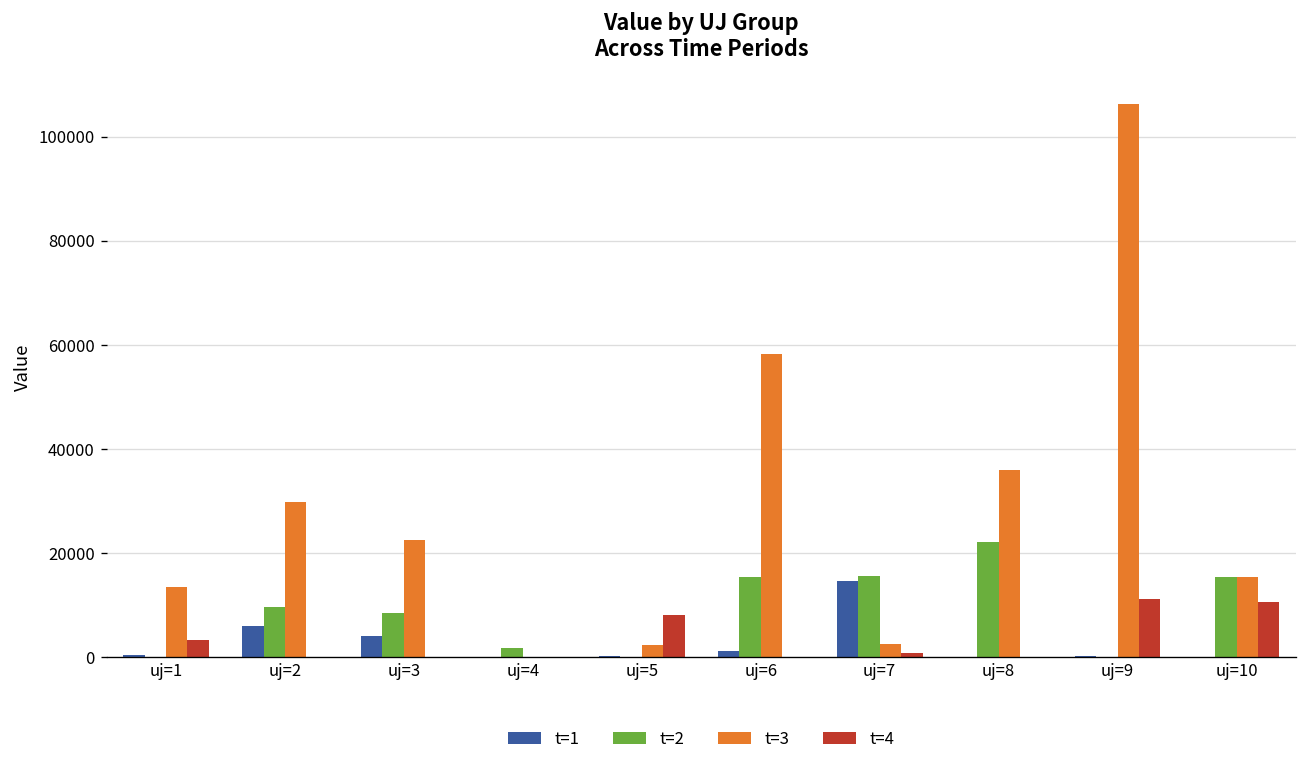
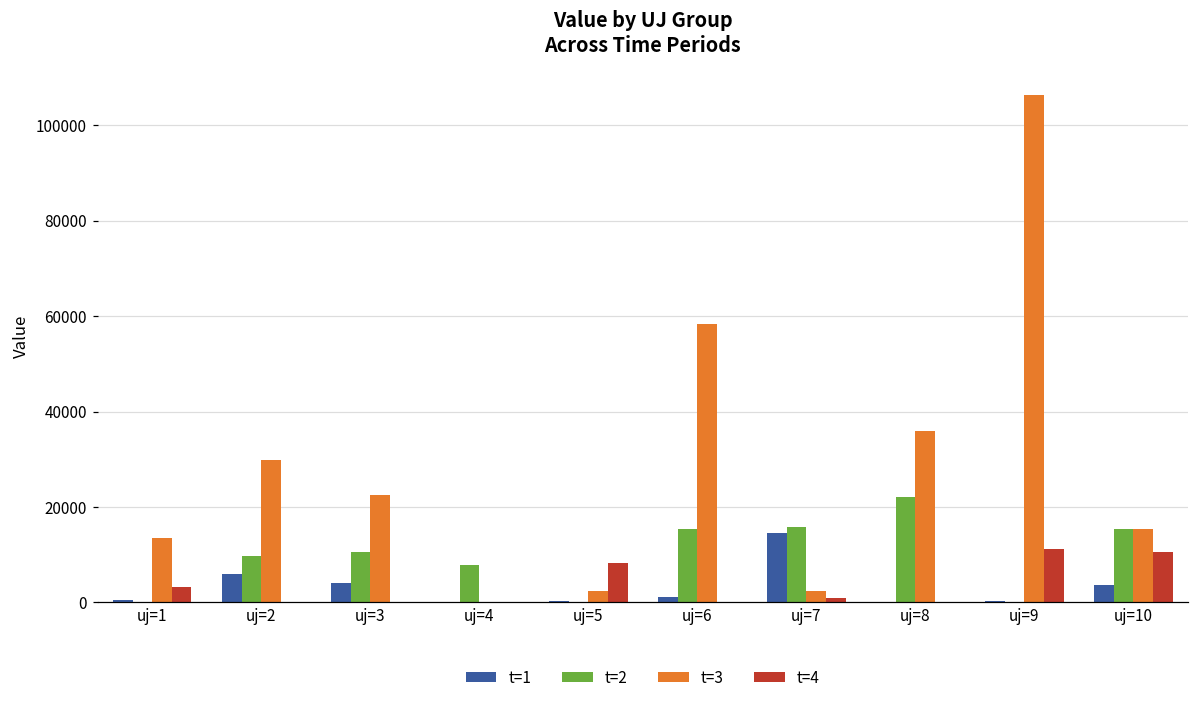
t=2, uj=3: 8000 -> 11000
t=2, uj=4: 2000 -> 8000
t=1, uj=10: 0 -> 4000
